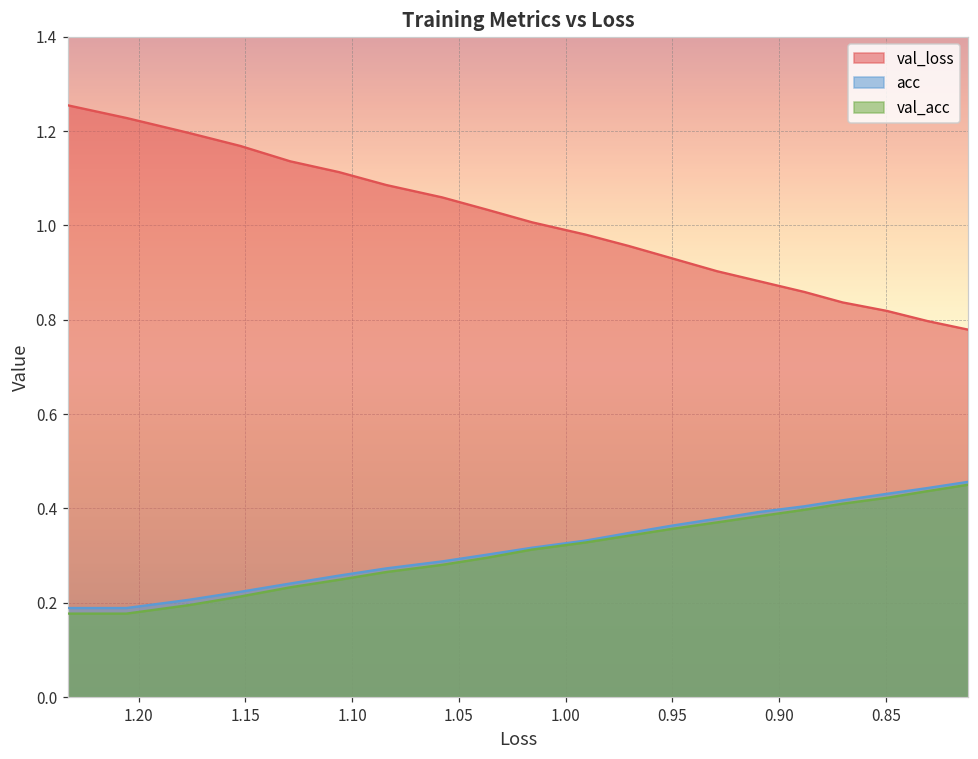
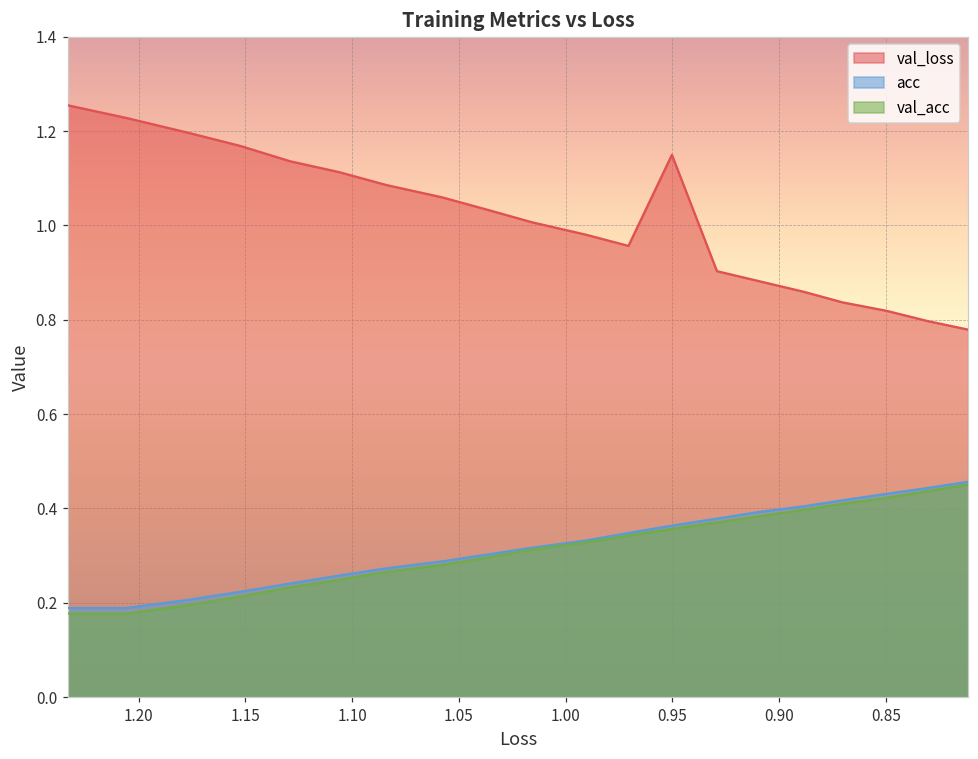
val_loss, 0.95: 0.93 -> 1.15
